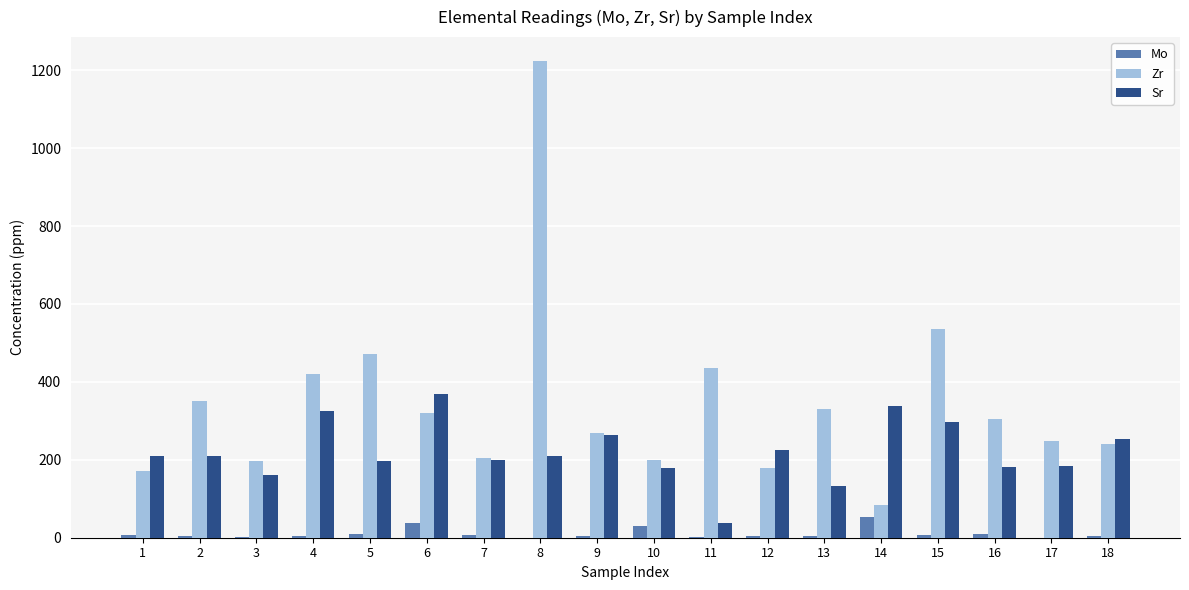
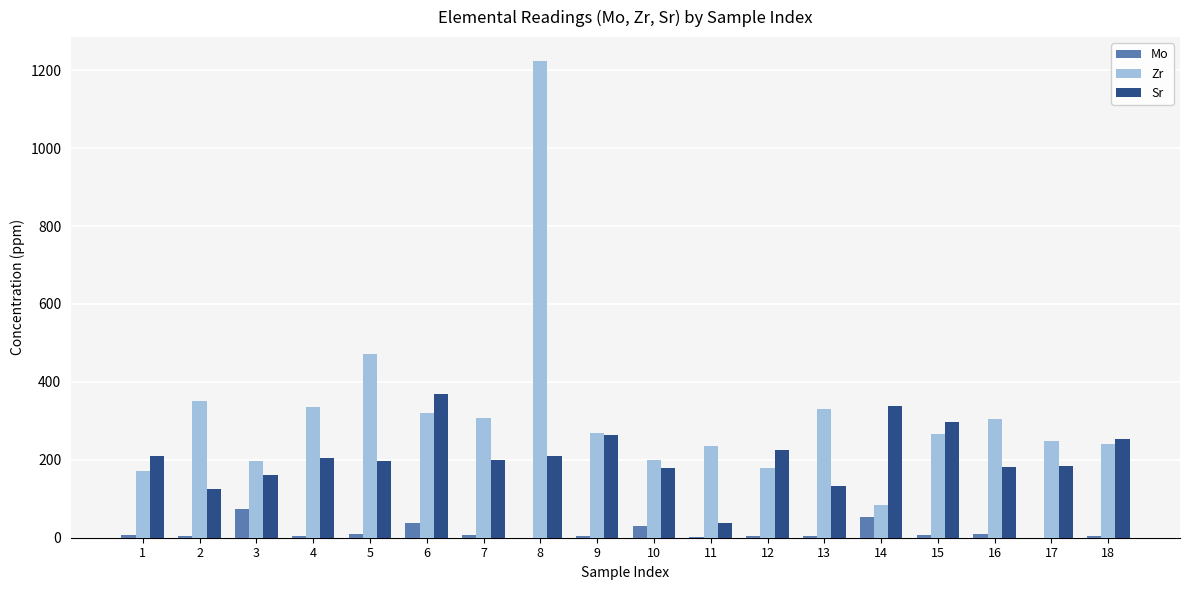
Sr, 2: 210 -> 130
Mo, 3: 0 -> 70
Zr, 4: 420 -> 340
Sr, 4: 320 -> 200
Zr, 7: 200 -> 310
Zr, 11: 440 -> 240
Zr, 15: 540 -> 270
